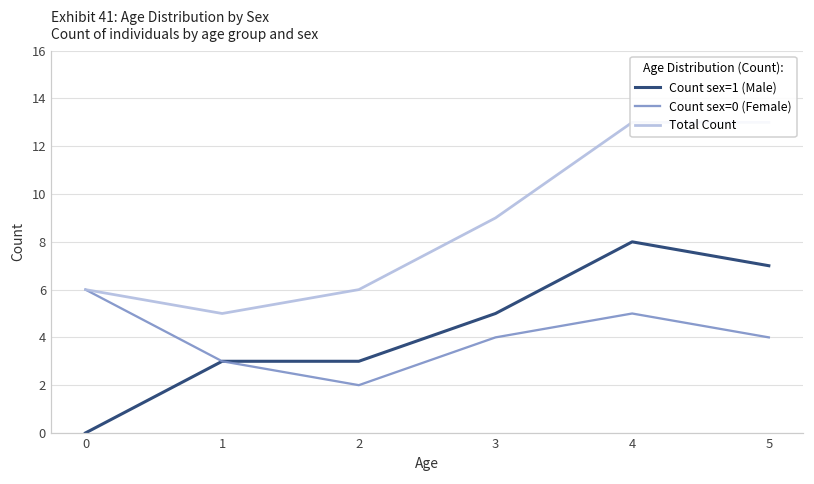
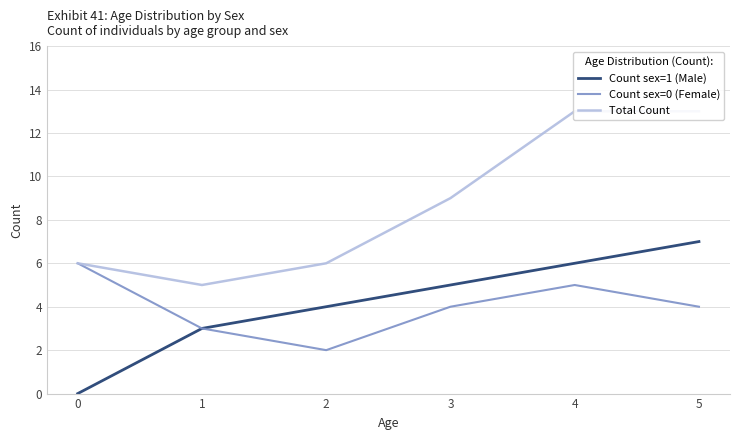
Count sex=1 (Male), 2: 3 -> 4
Count sex=1 (Male), 4: 8 -> 6
